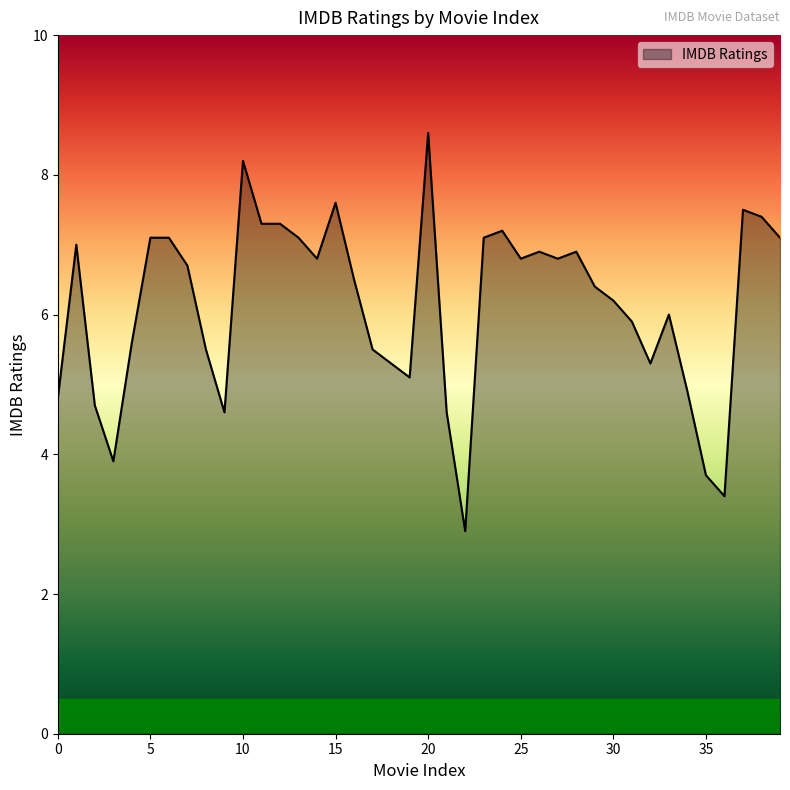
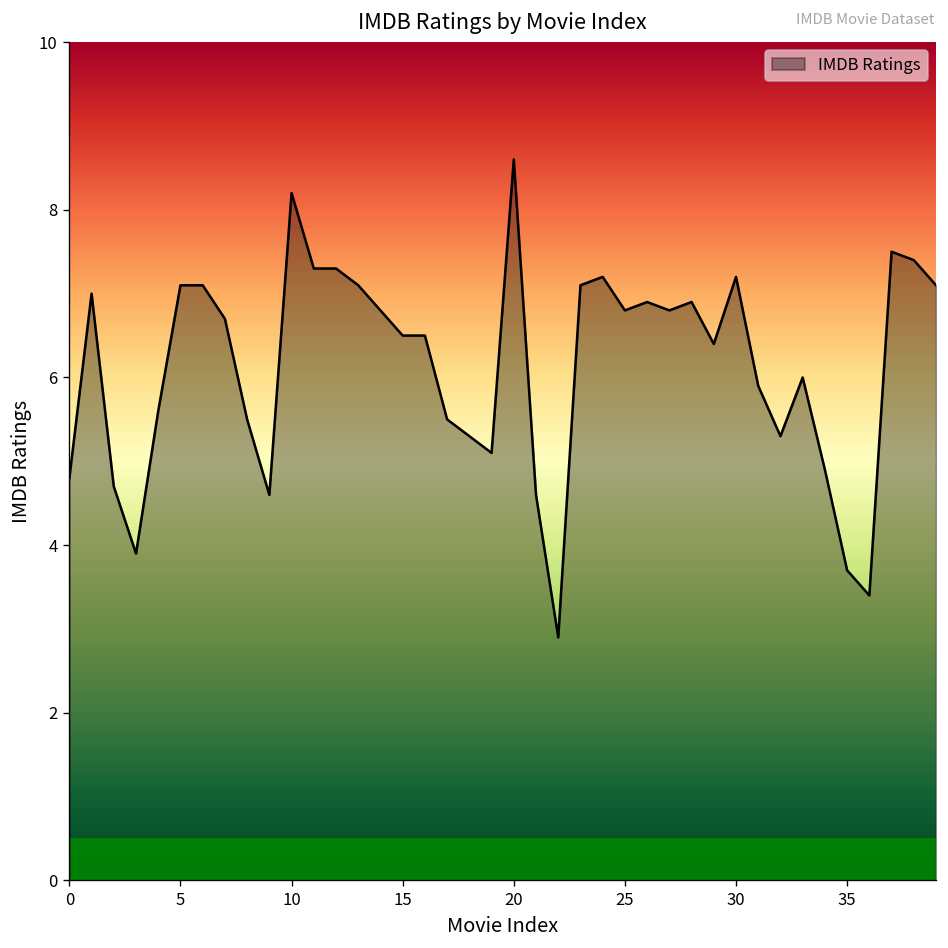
15: 7.6 -> 6.5
30: 6.2 -> 7.2
